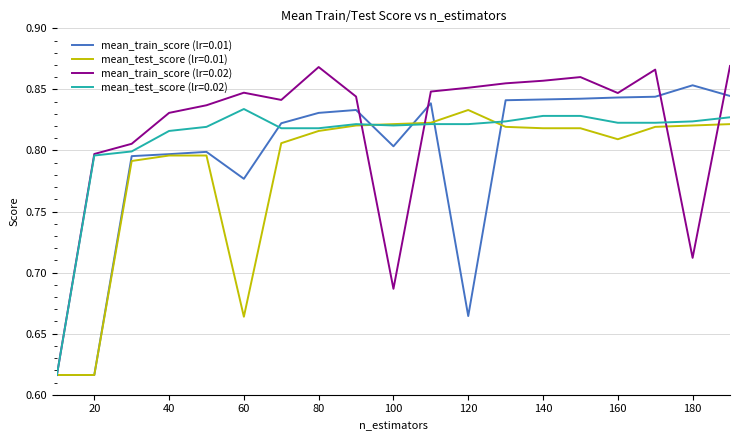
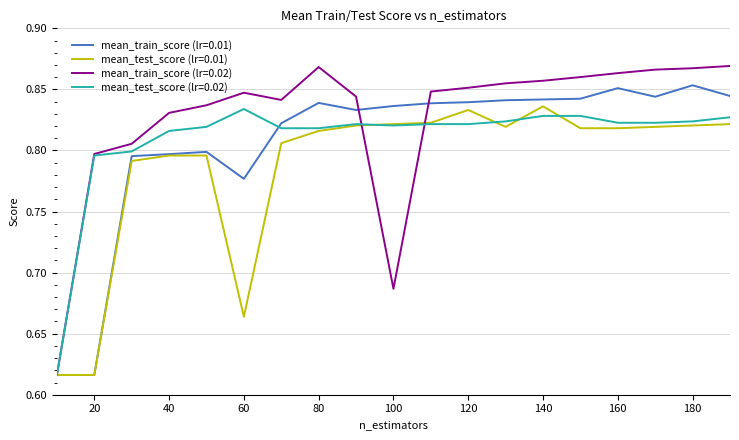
mean_train_score (lr=0.01), 80: 0.831 -> 0.839
mean_train_score (lr=0.01), 100: 0.803 -> 0.836
mean_train_score (lr=0.01), 120: 0.664 -> 0.840
mean_test_score (lr=0.01), 140: 0.818 -> 0.836
mean_train_score (lr=0.01), 160: 0.843 -> 0.851
mean_test_score (lr=0.01), 160: 0.809 -> 0.818
mean_train_score (lr=0.02), 160: 0.847 -> 0.863
mean_train_score (lr=0.02), 180: 0.712 -> 0.867
